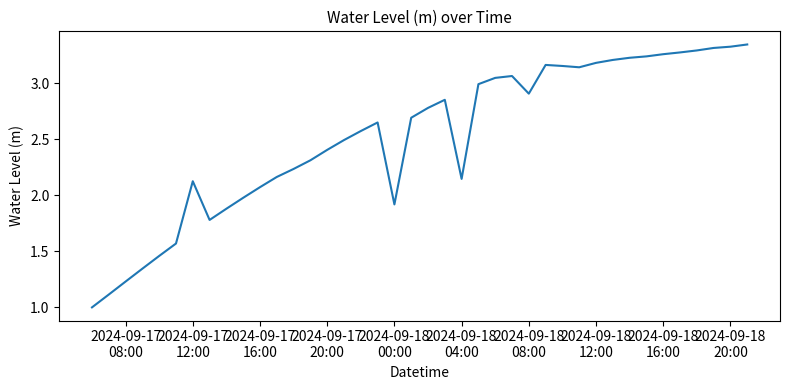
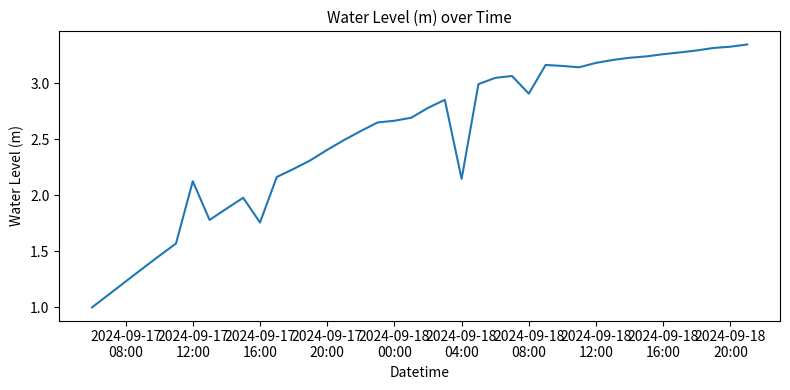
2024-09-17 16:00: 2.07 -> 1.76
2024-09-18 00:00: 1.92 -> 2.67
